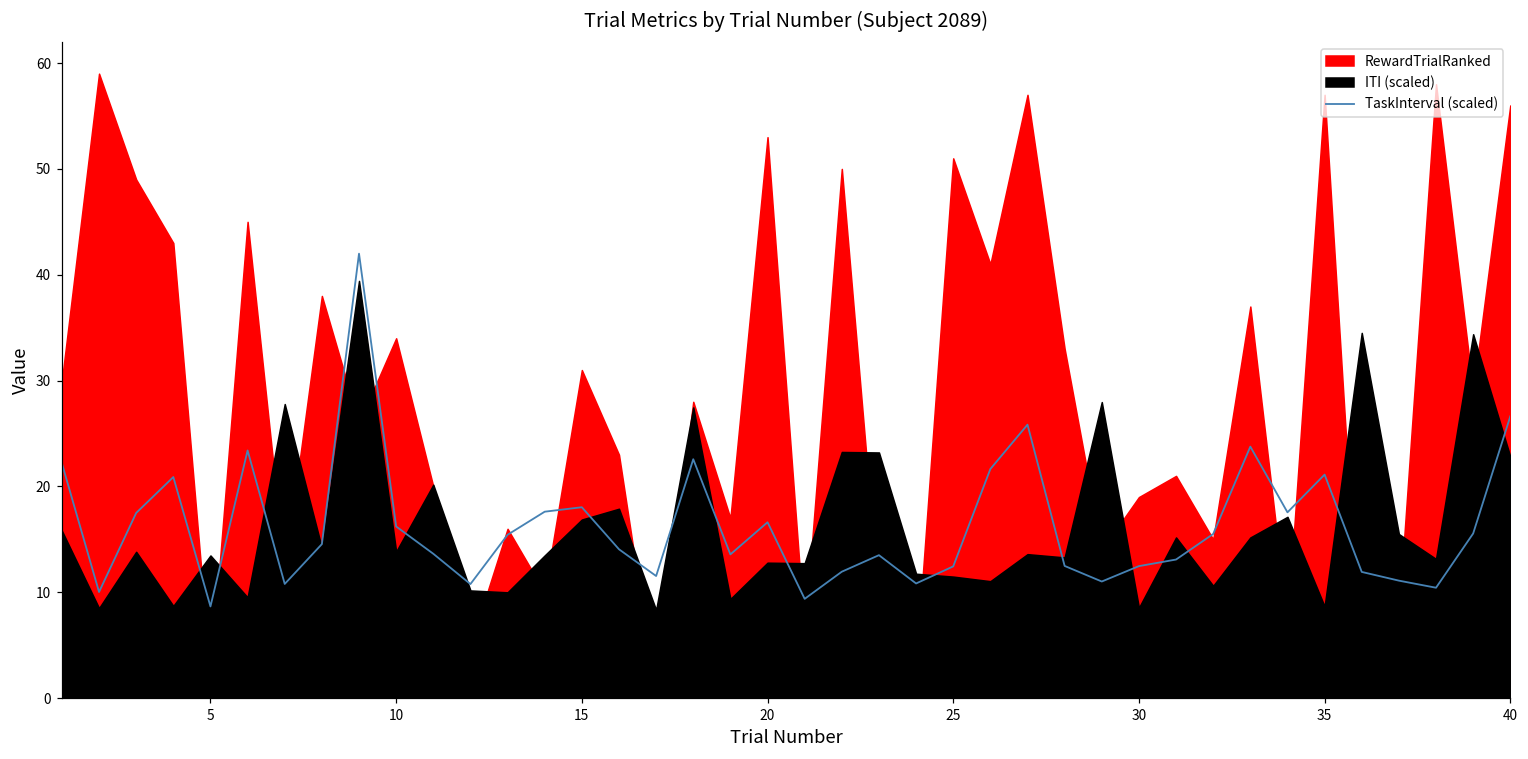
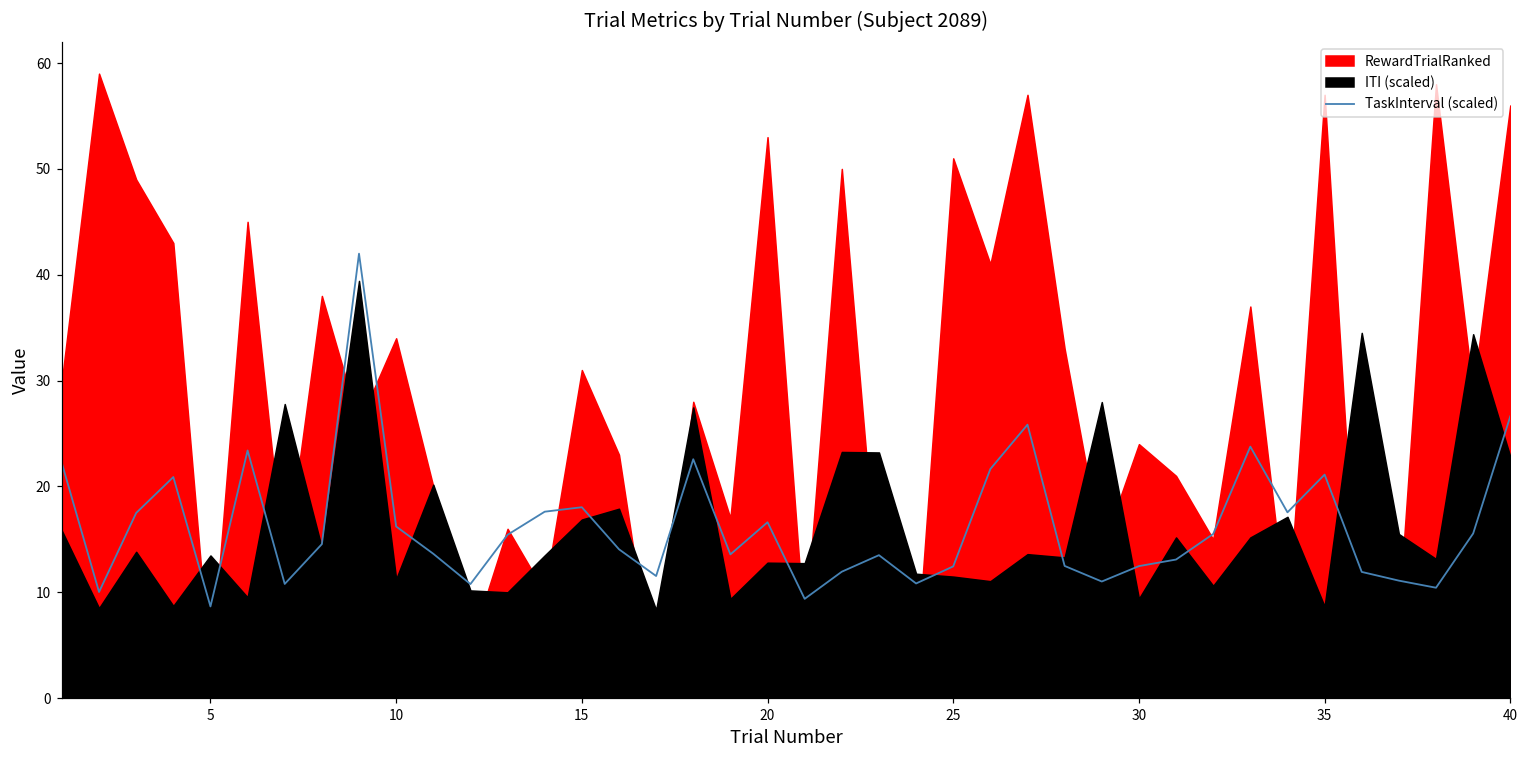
ITI (scaled), 10: 14 -> 11
RewardTrialRanked, 30: 19 -> 24
ITI (scaled), 30: 8.5 -> 9.4
